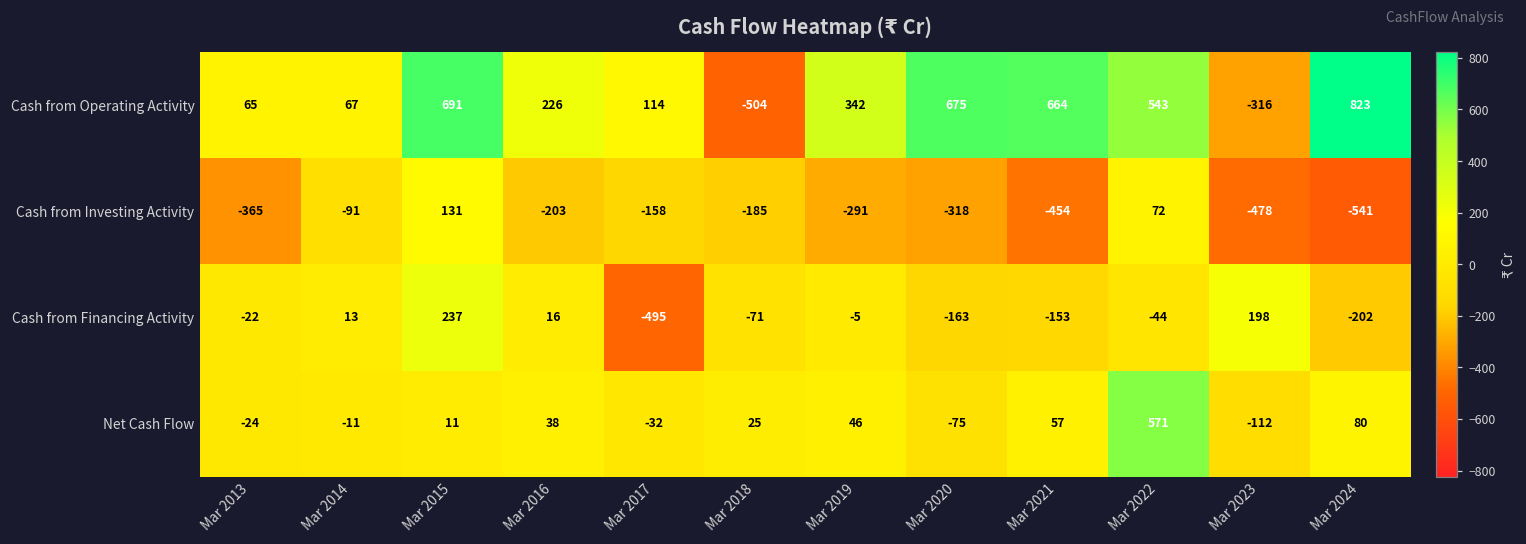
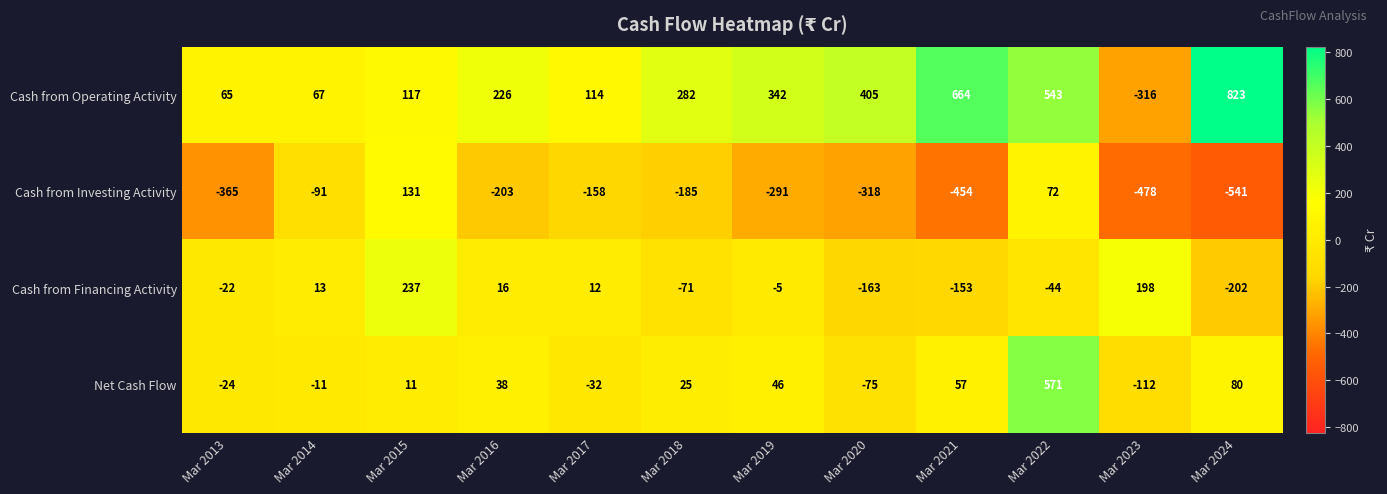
Cash from Operating Activity, Mar 2015: 691 -> 117
Cash from Operating Activity, Mar 2018: -504 -> 282
Cash from Operating Activity, Mar 2020: 675 -> 405
Cash from Financing Activity, Mar 2017: -495 -> 12
